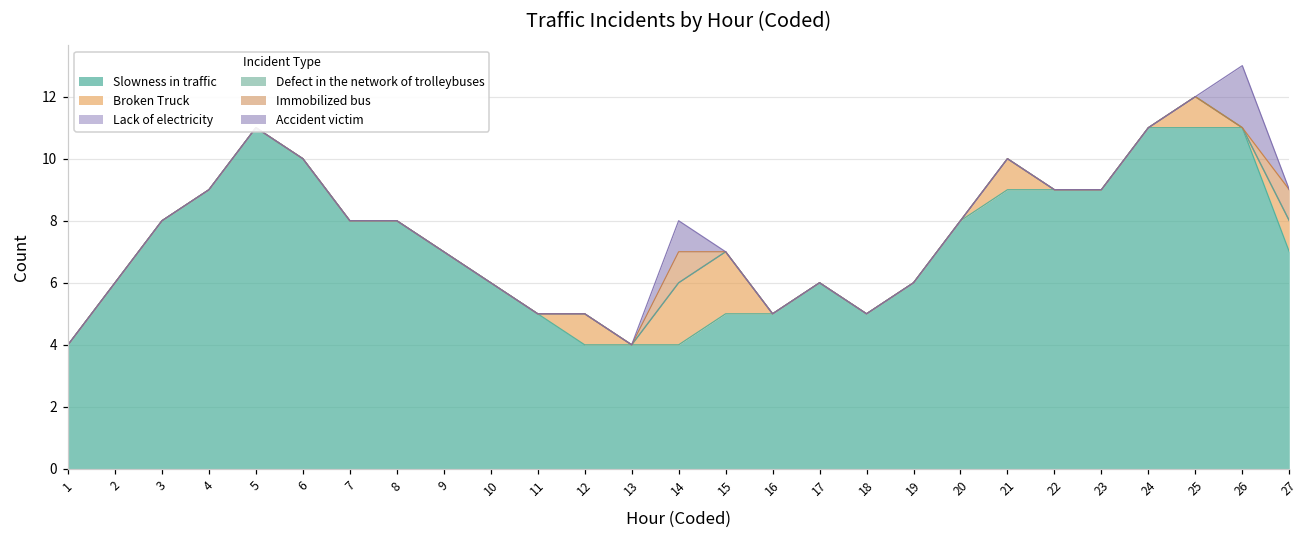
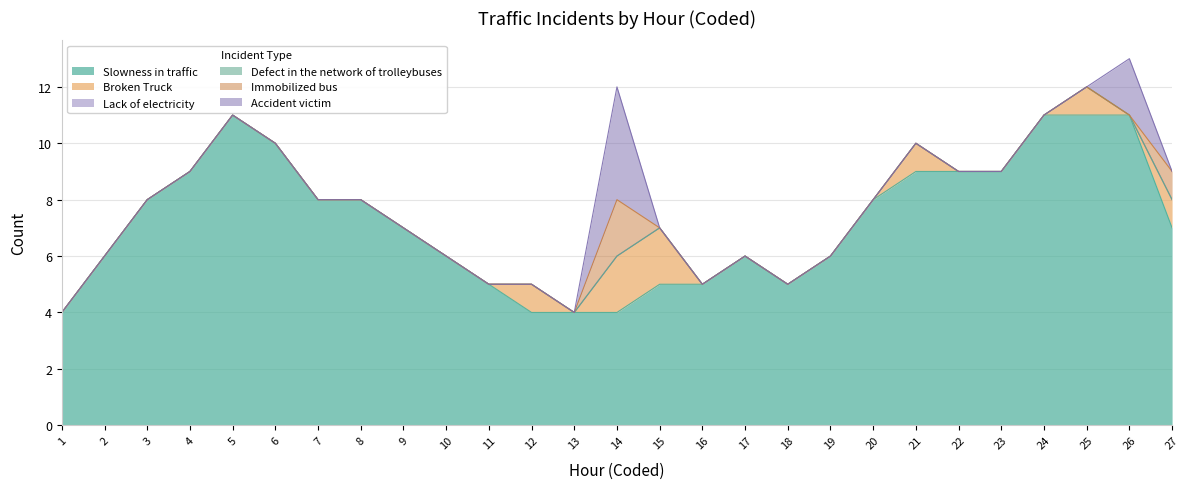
Immobilized bus, 14: 1 -> 2
Accident victim, 14: 1 -> 4
